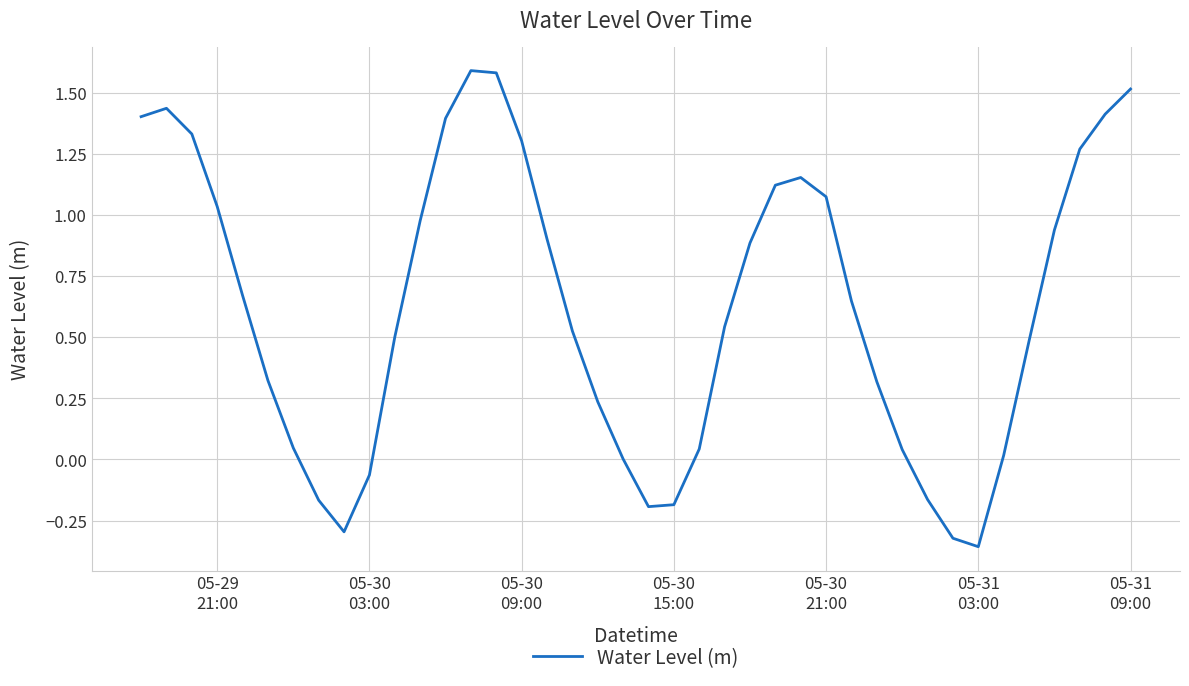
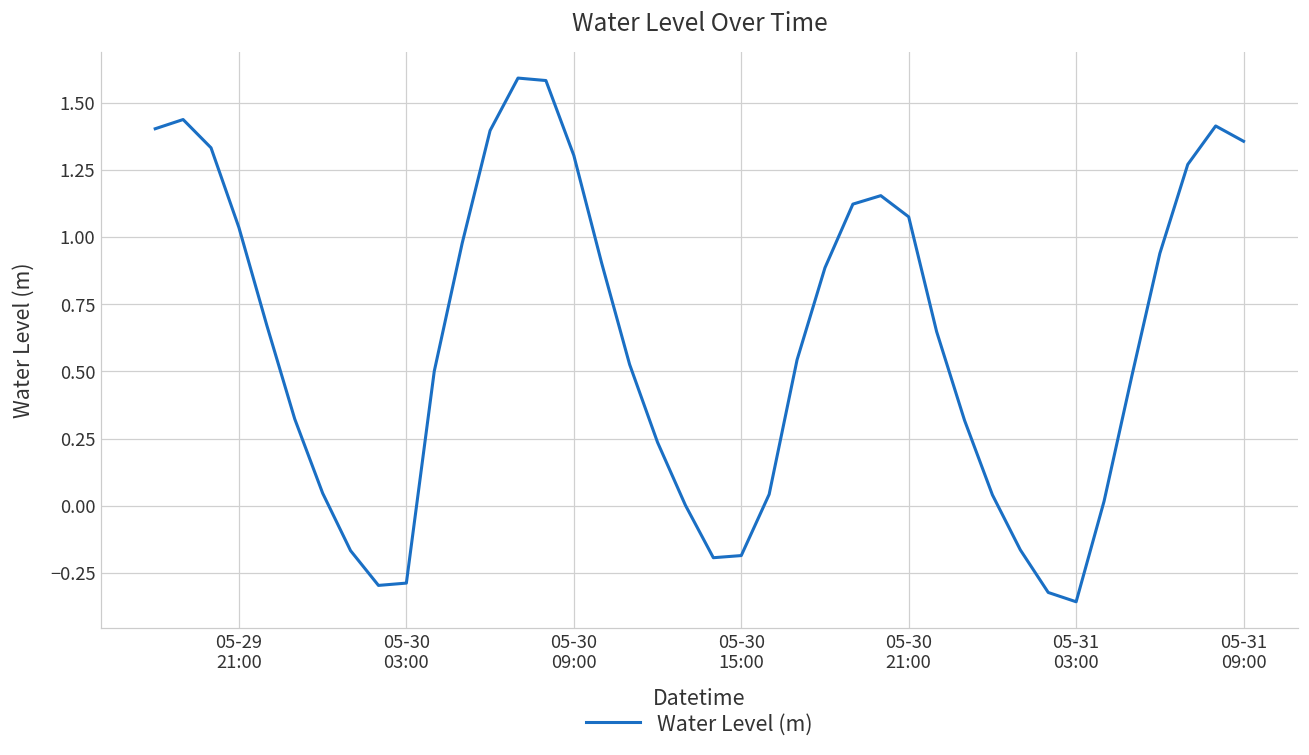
05-30 03:00: -0.06 -> -0.29
05-31 09:00: 1.52 -> 1.36
